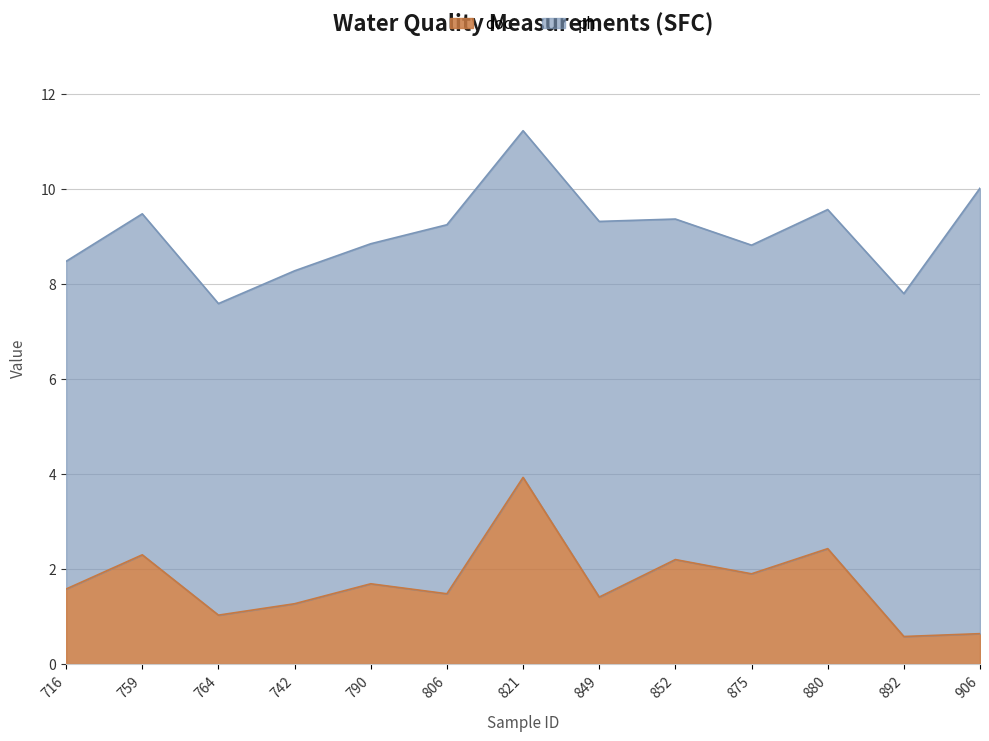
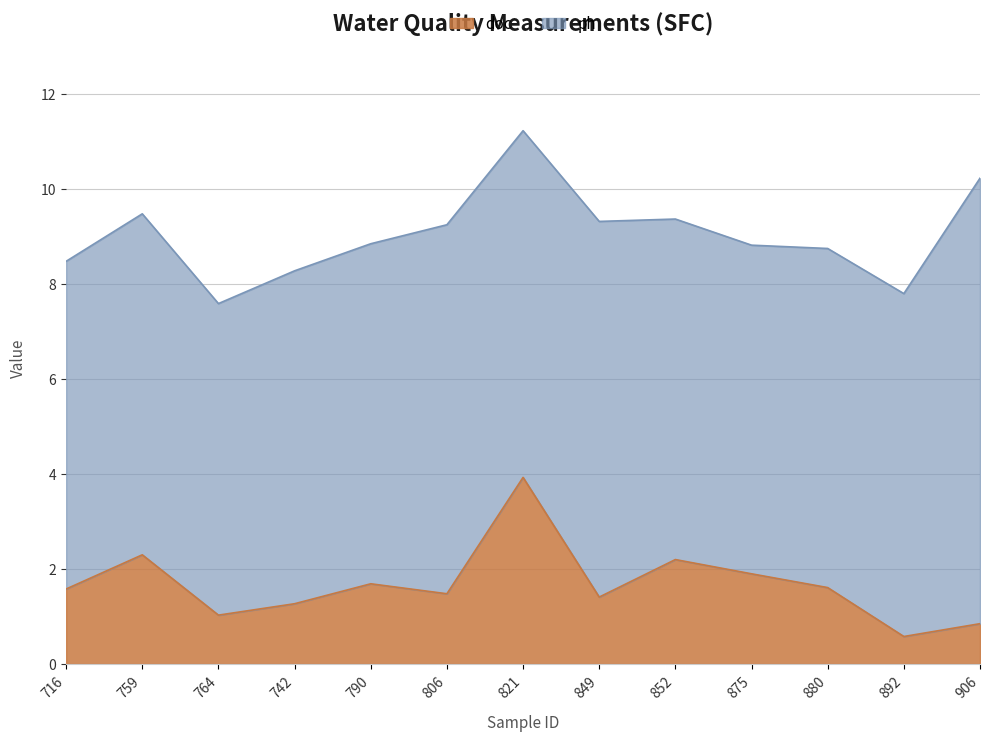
doc, 880: 2.4 -> 1.6
doc, 906: 0.6 -> 0.9
